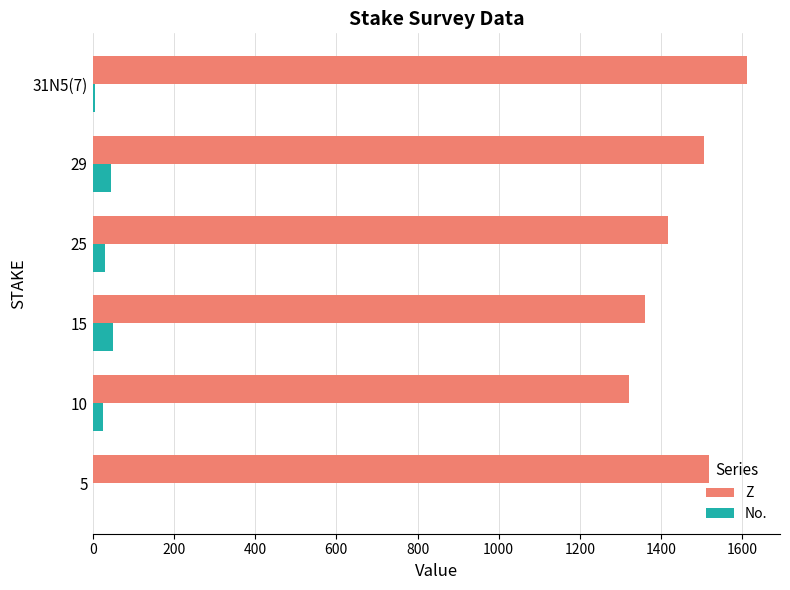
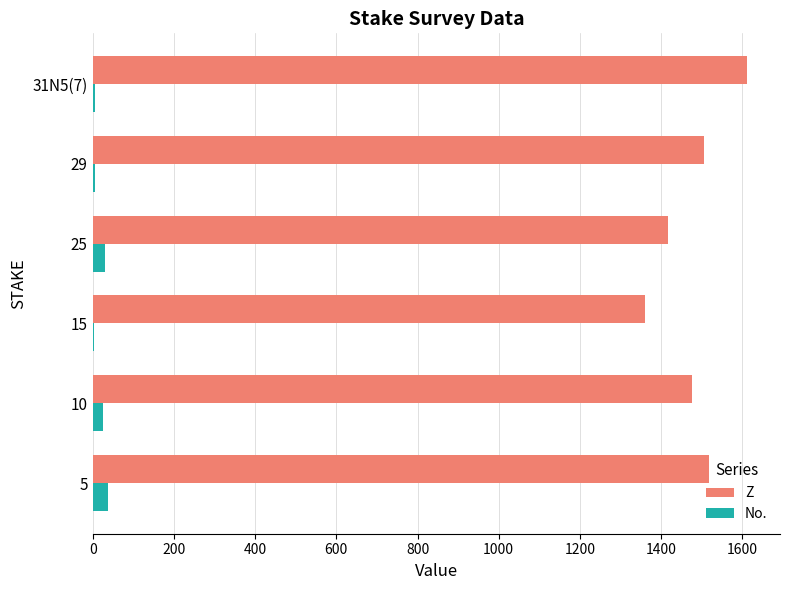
No., 29: 50 -> 10
No., 15: 50 -> 0
Z, 10: 1320 -> 1480
No., 5: 0 -> 40
